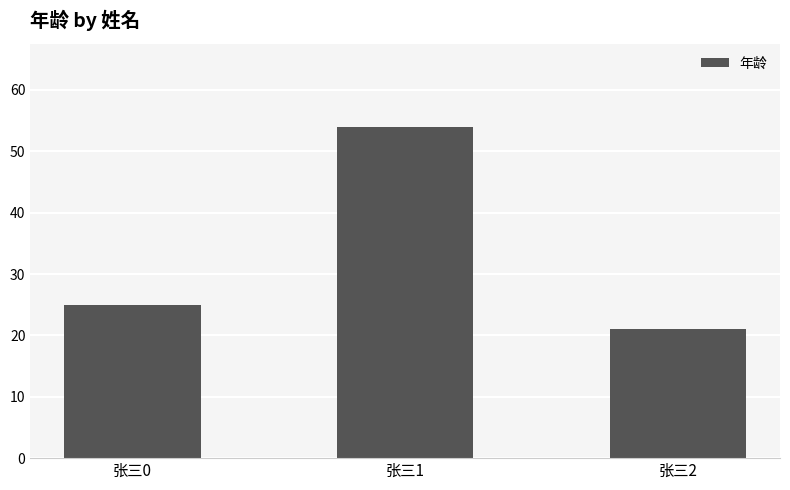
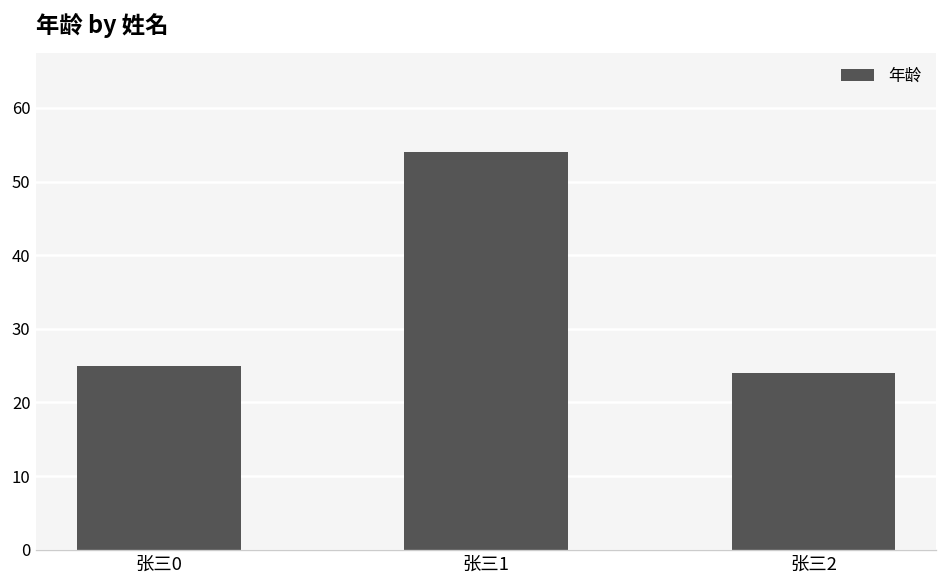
张三2: 21 -> 24
